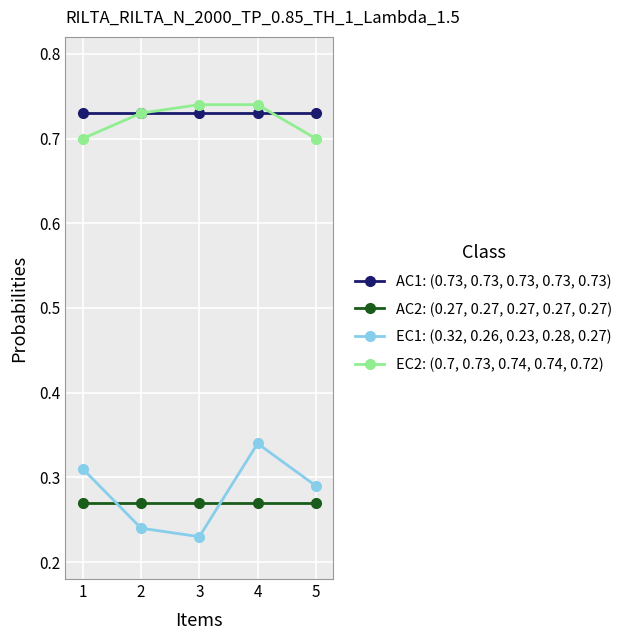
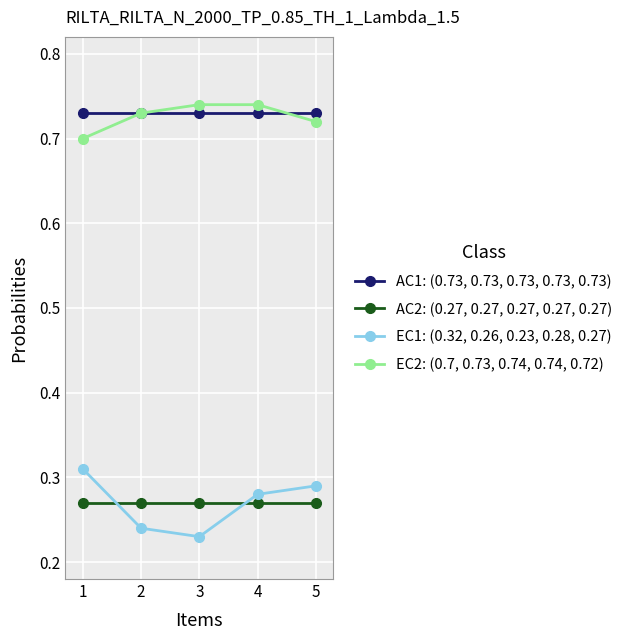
EC1: (0.32, 0.26, 0.23, 0.28, 0.27), 4: 0.34 -> 0.28
EC2: (0.7, 0.73, 0.74, 0.74, 0.72), 5: 0.70 -> 0.72
